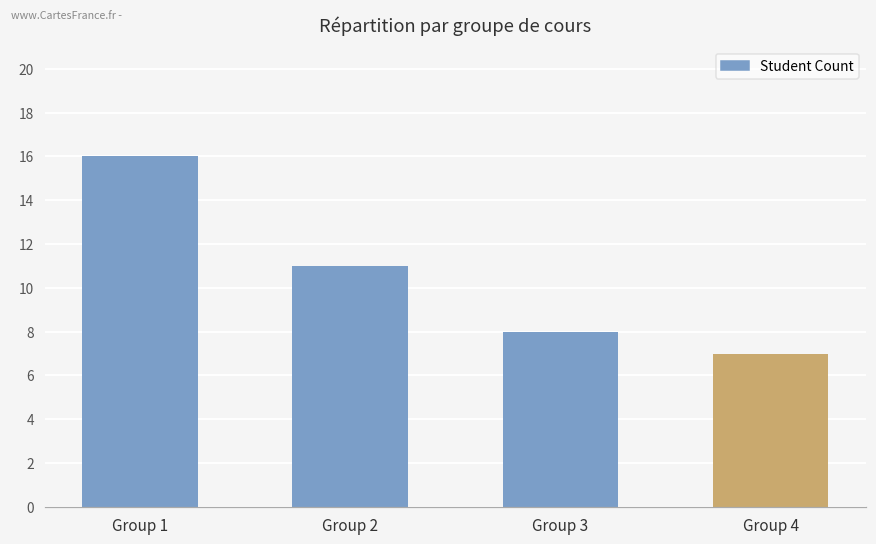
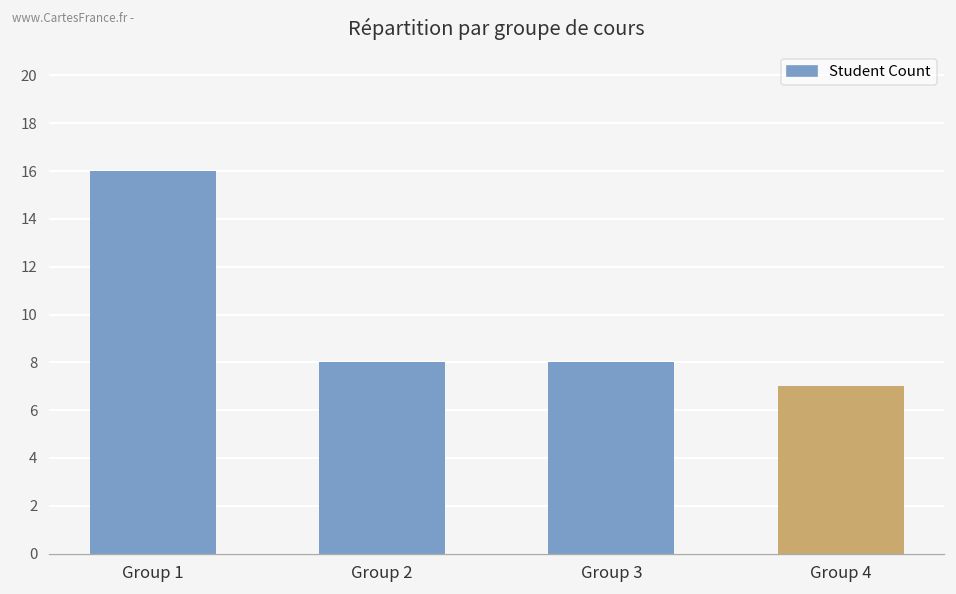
Group 2: 11 -> 8
